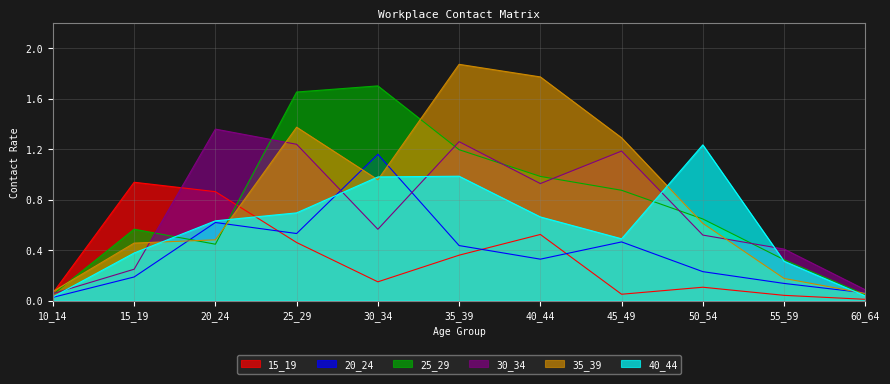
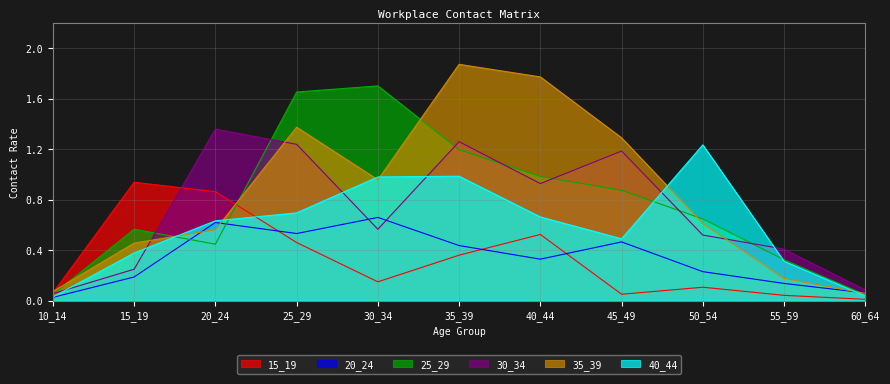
35_39, 20_24: 0.48 -> 0.56
20_24, 30_34: 1.16 -> 0.66
